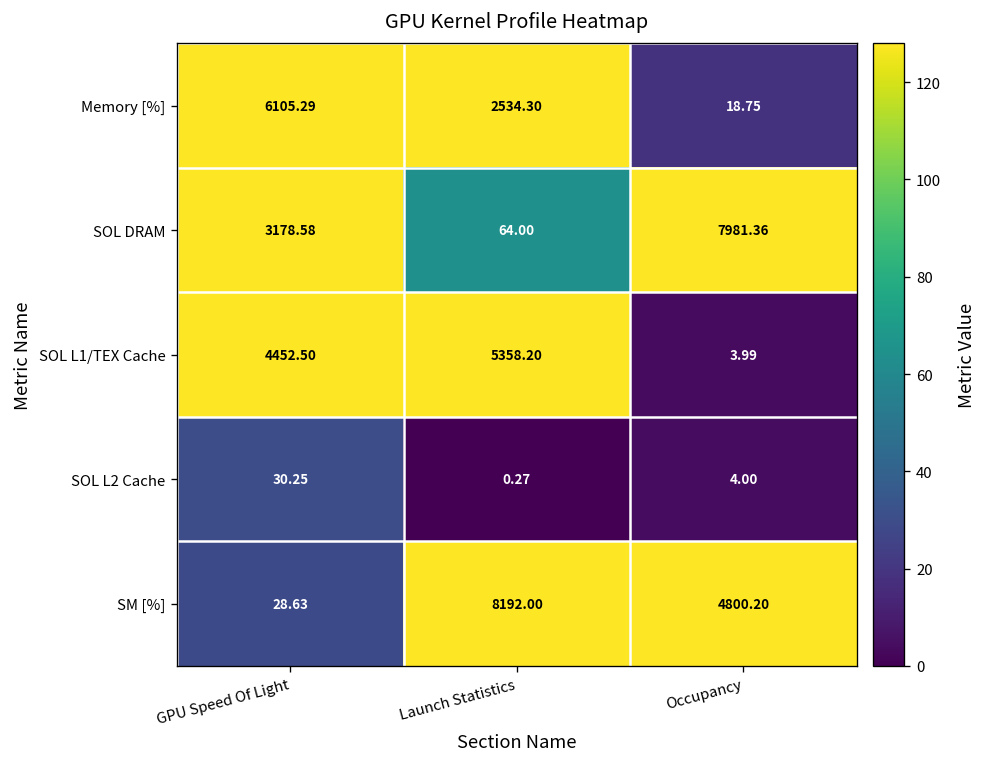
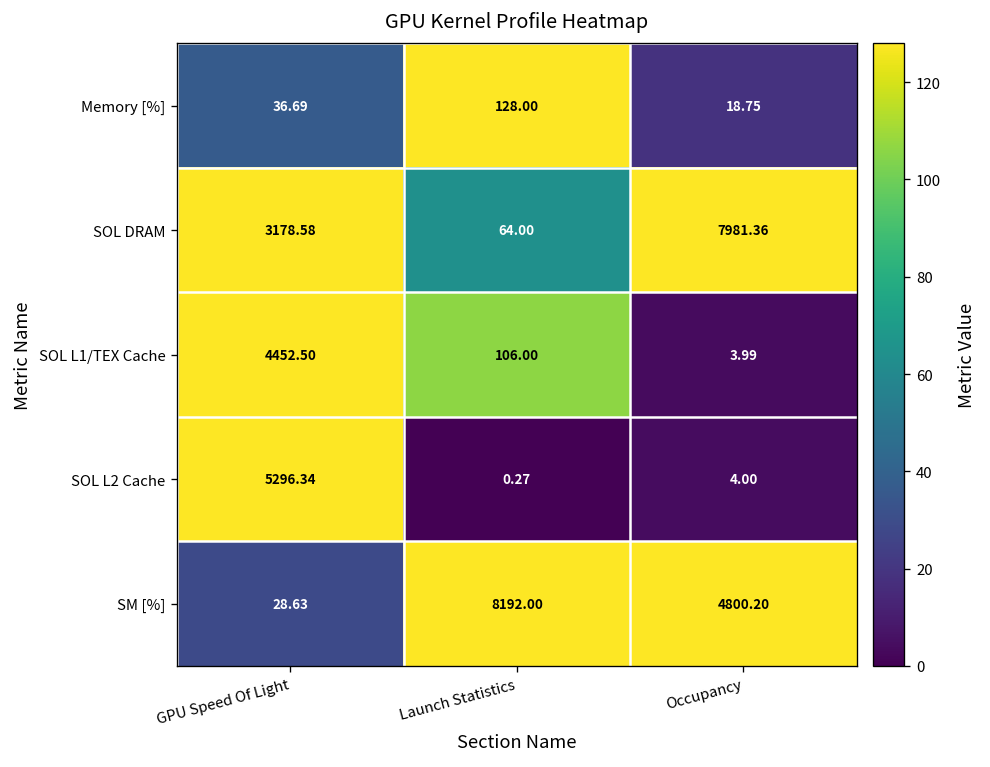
Memory [%], GPU Speed Of Light: 6105.29 -> 36.69
Memory [%], Launch Statistics: 2534.30 -> 128.00
SOL L1/TEX Cache, Launch Statistics: 5358.20 -> 106.00
SOL L2 Cache, GPU Speed Of Light: 30.25 -> 5296.34
